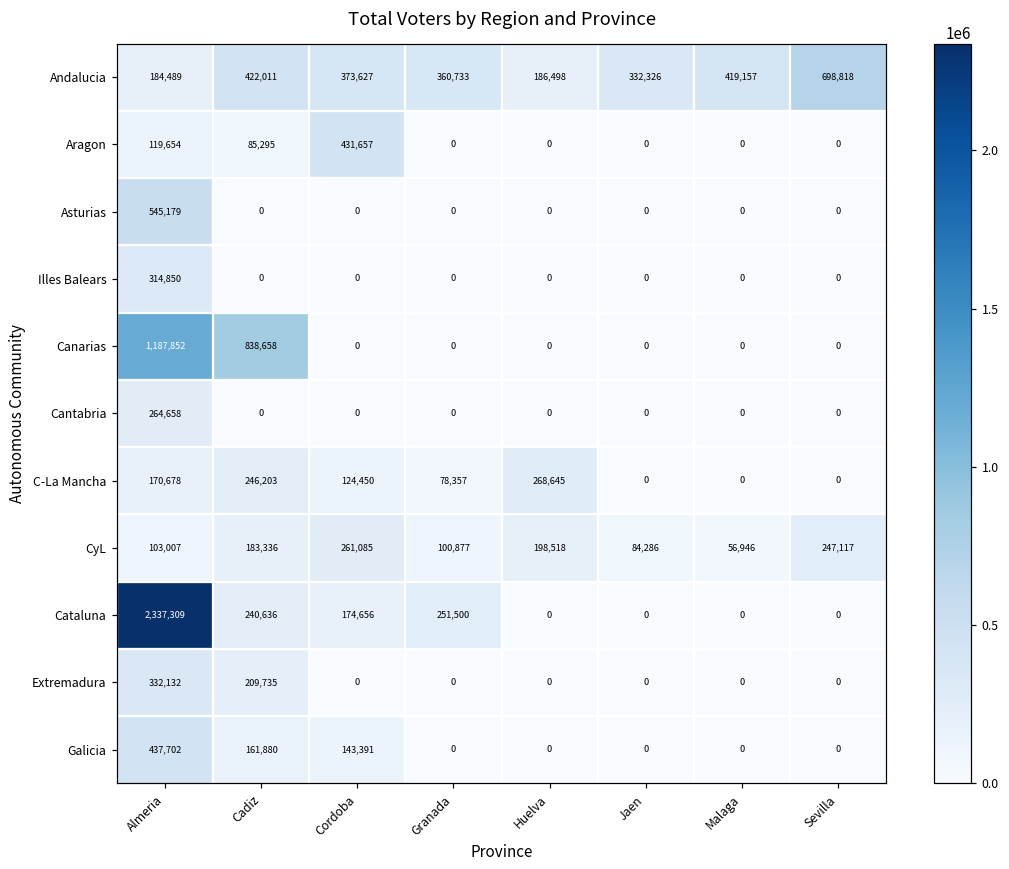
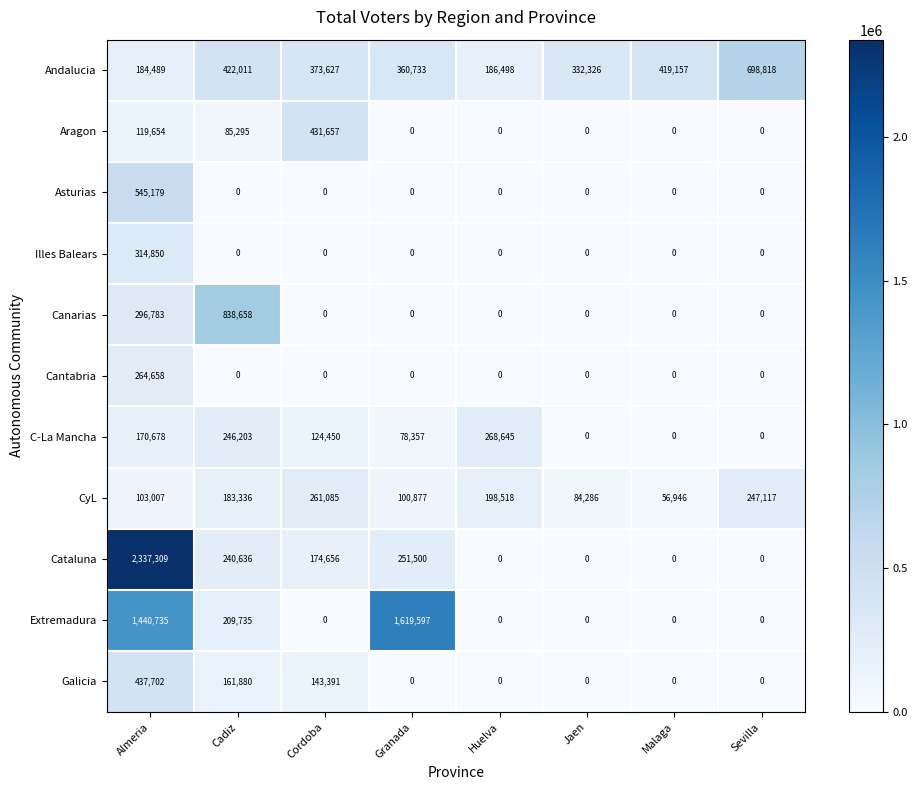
Canarias, Almeria: 1,187,852 -> 296,783
Extremadura, Almeria: 332,132 -> 1,440,735
Extremadura, Granada: 0 -> 1,619,597
